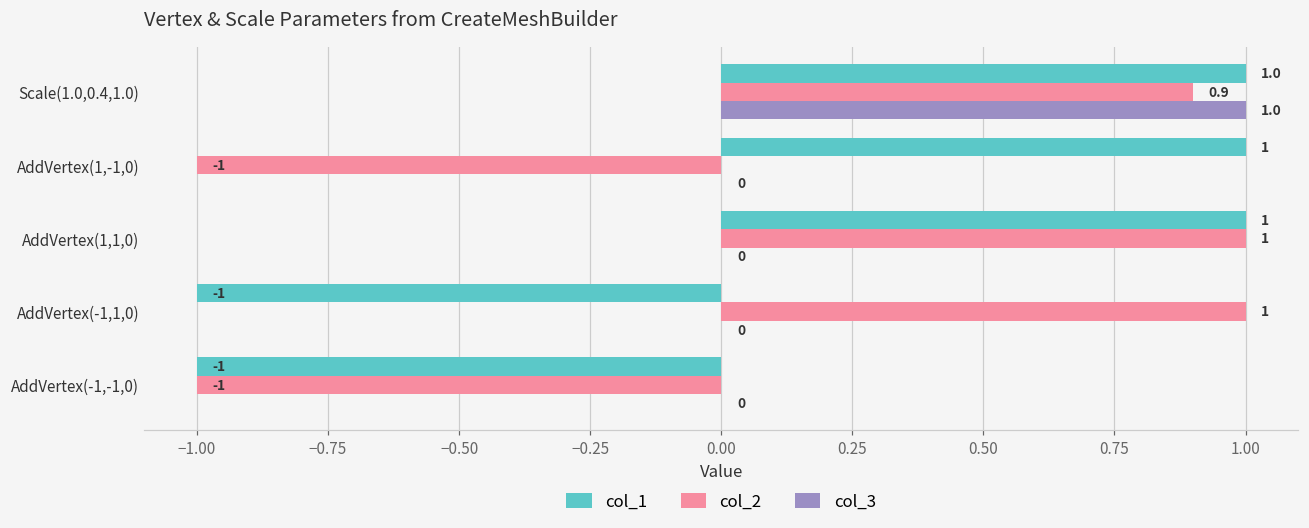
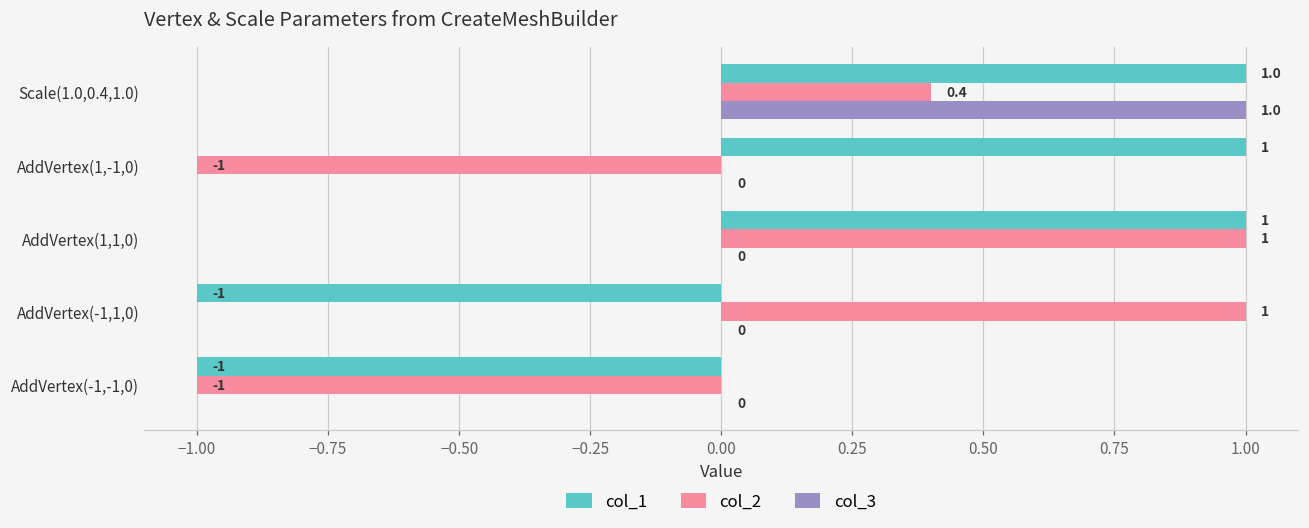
col_2, Scale(1.0,0.4,1.0): 0.9 -> 0.4
